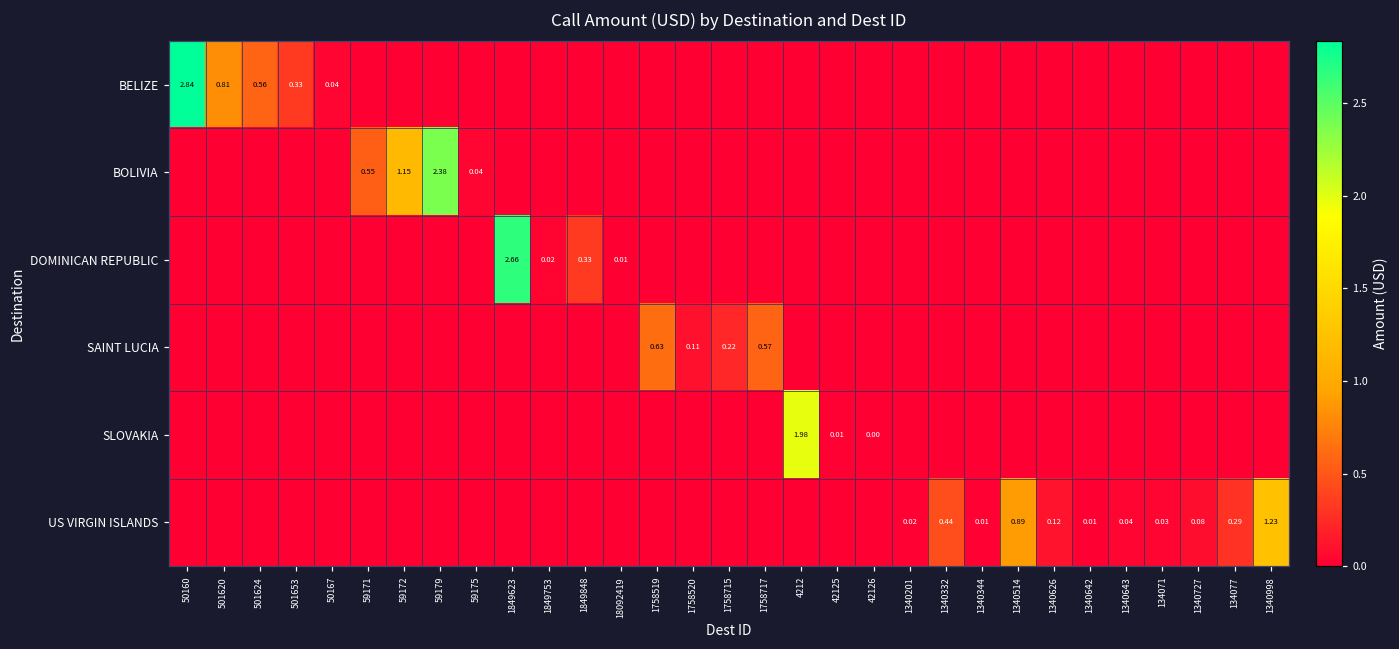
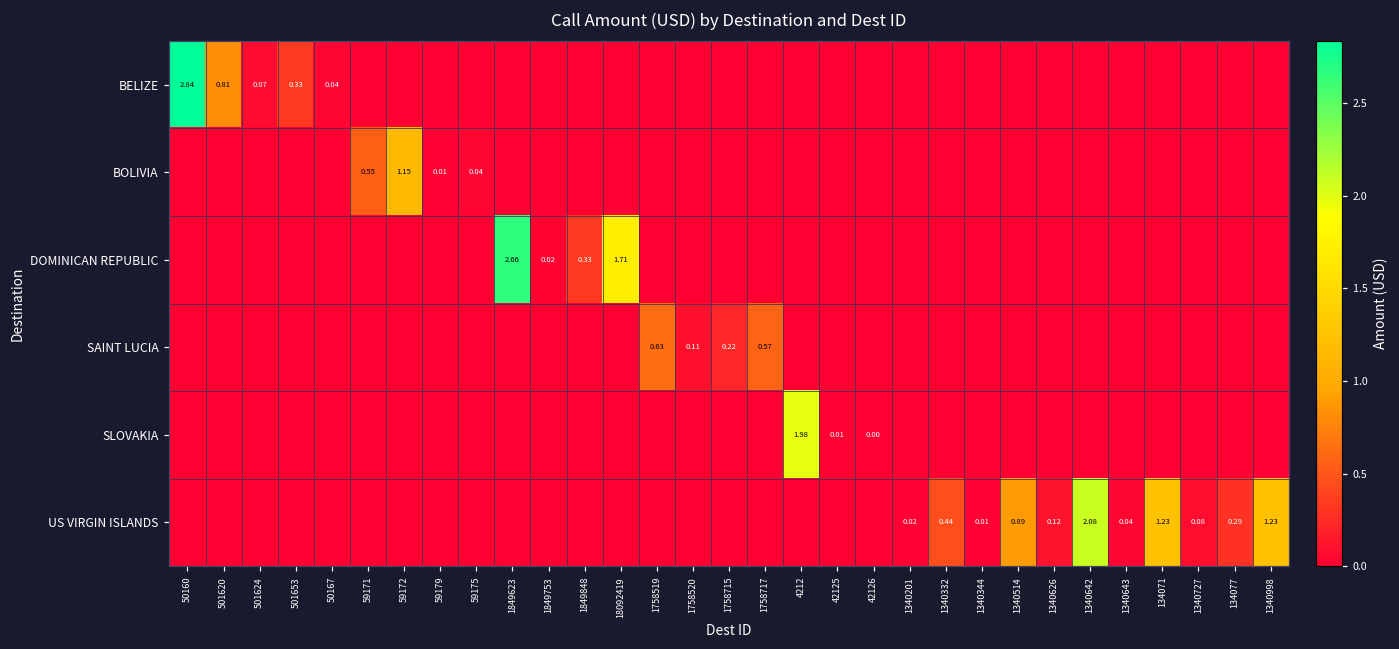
BELIZE, 501624: 0.56 -> 0.07
BOLIVIA, 59179: 2.38 -> 0.01
DOMINICAN REPUBLIC, 18092419: 0.01 -> 1.71
US VIRGIN ISLANDS, 1340642: 0.01 -> 2.08
US VIRGIN ISLANDS, 134071: 0.03 -> 1.23
